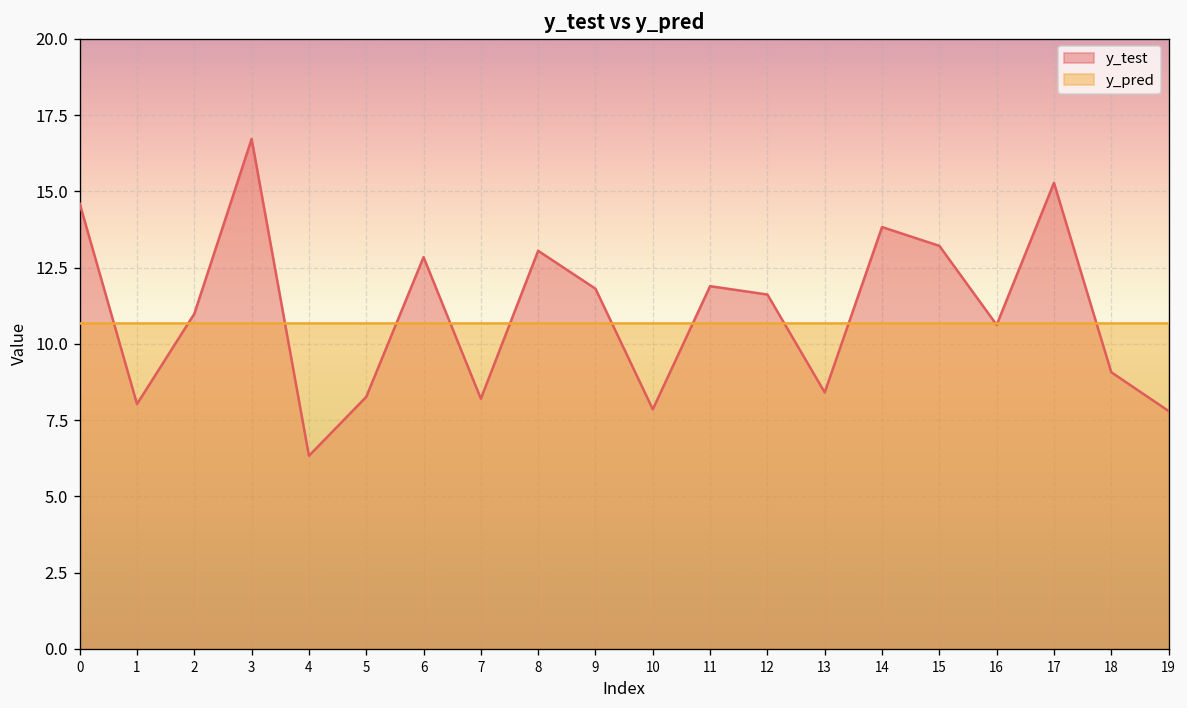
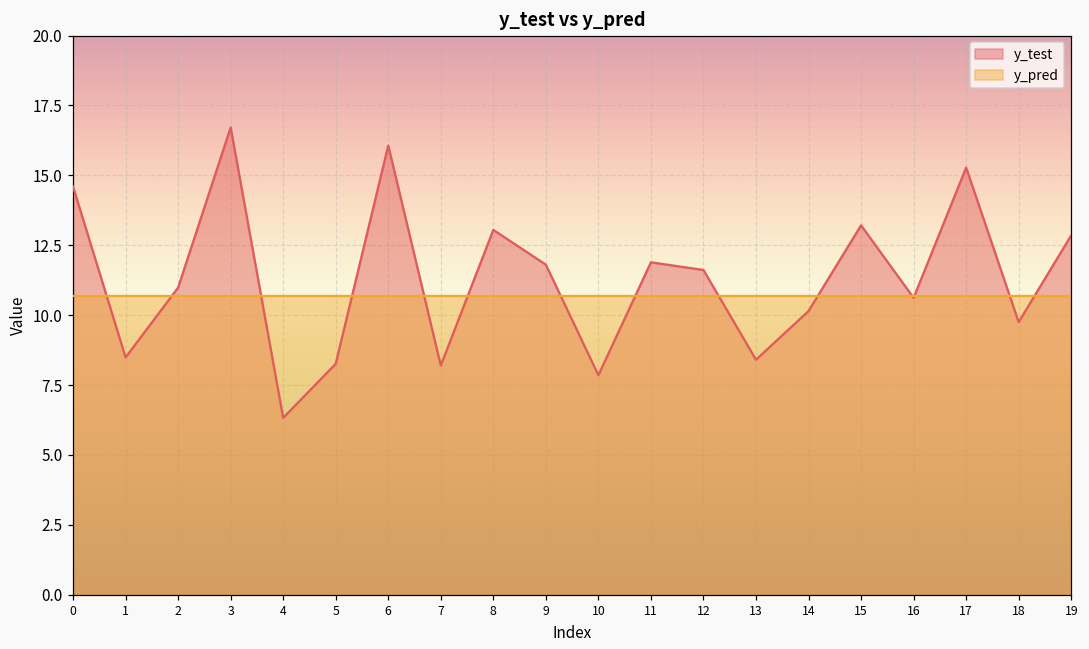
y_test, 1: 8.0 -> 8.5
y_test, 6: 12.8 -> 16.1
y_test, 14: 13.8 -> 10.1
y_test, 18: 9.1 -> 9.8
y_test, 19: 7.8 -> 12.9
